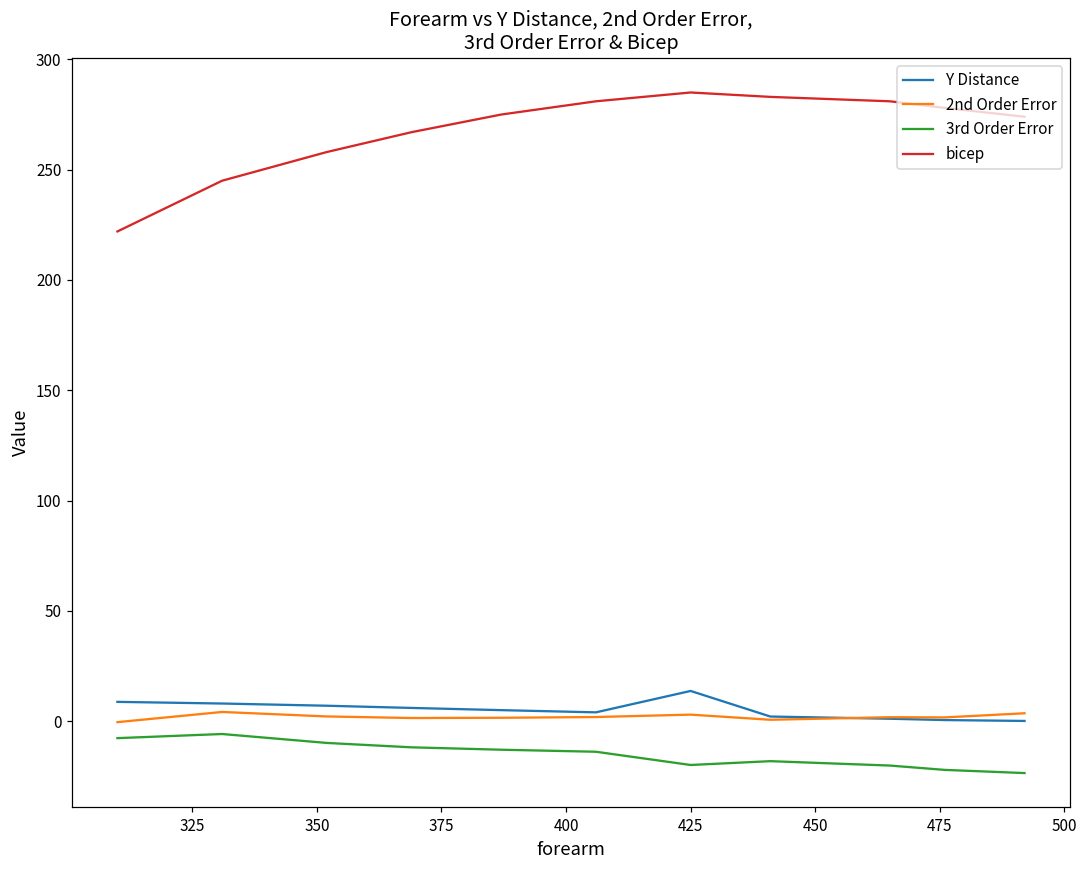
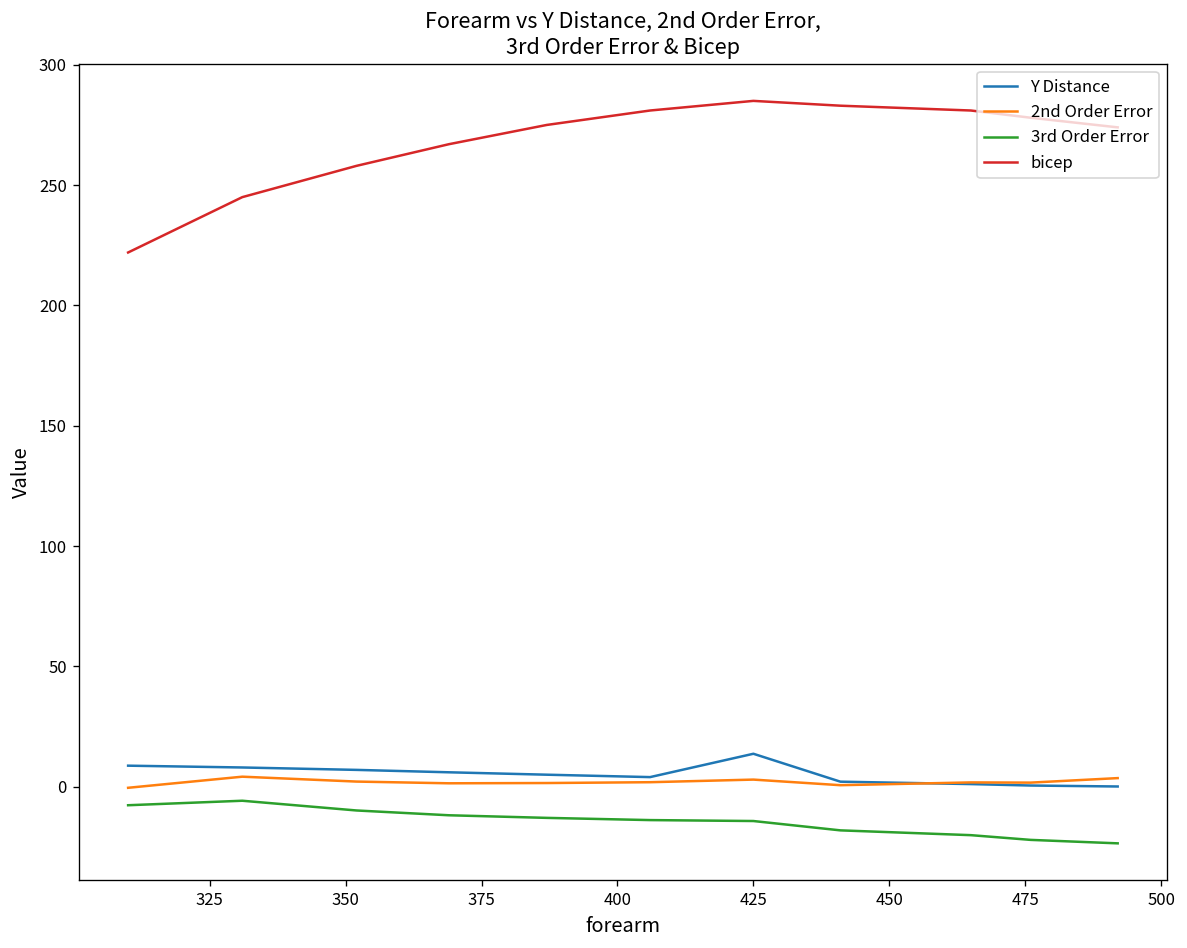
3rd Order Error, 425: -20 -> -14
